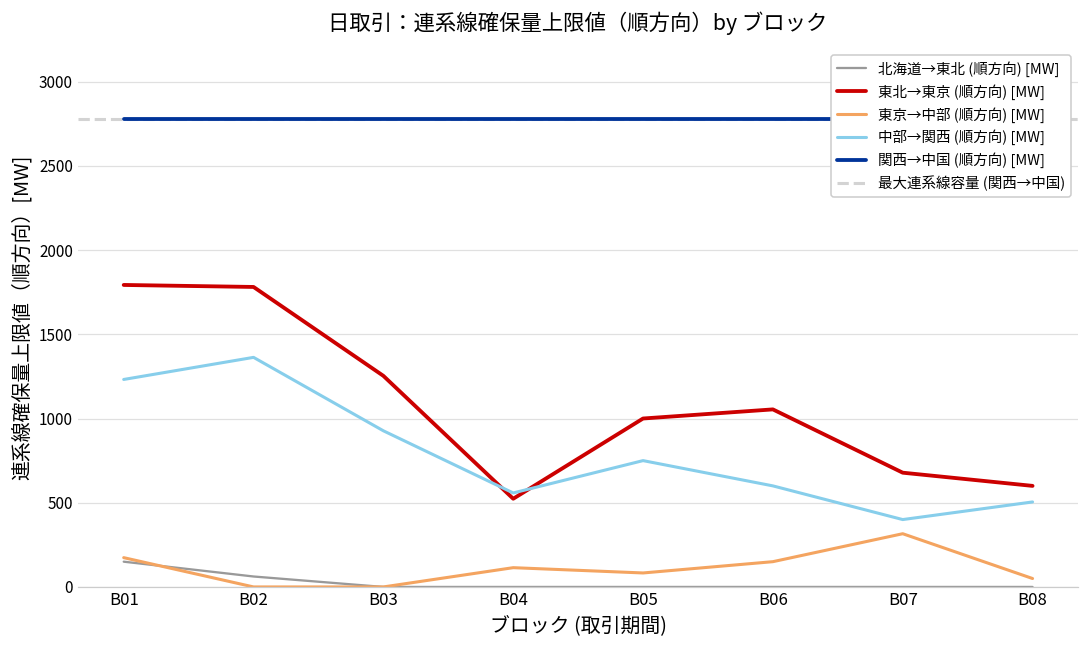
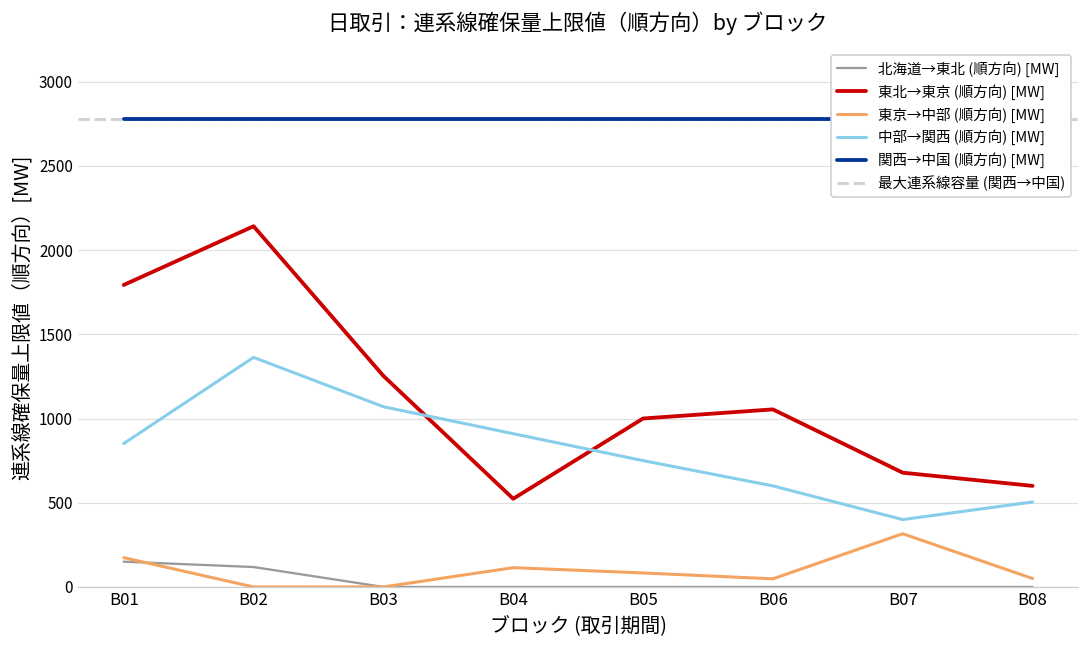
中部→関西 (順方向) [MW], B01: 1230 -> 850
北海道→東北 (順方向) [MW], B02: 60 -> 120
東北→東京 (順方向) [MW], B02: 1780 -> 2140
中部→関西 (順方向) [MW], B03: 930 -> 1070
中部→関西 (順方向) [MW], B04: 560 -> 910
東京→中部 (順方向) [MW], B06: 150 -> 50
